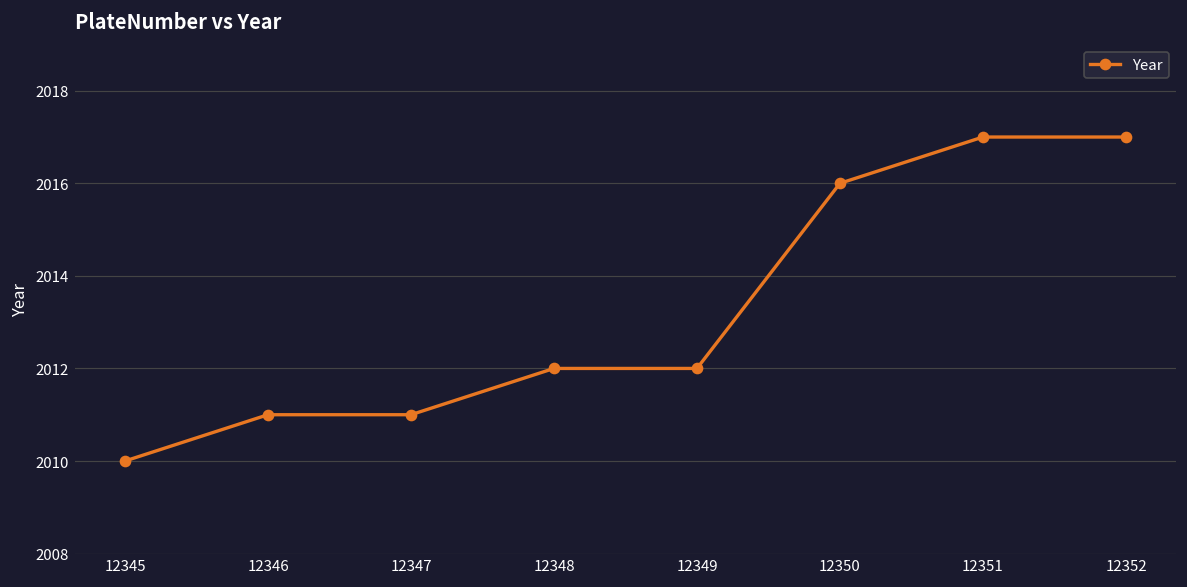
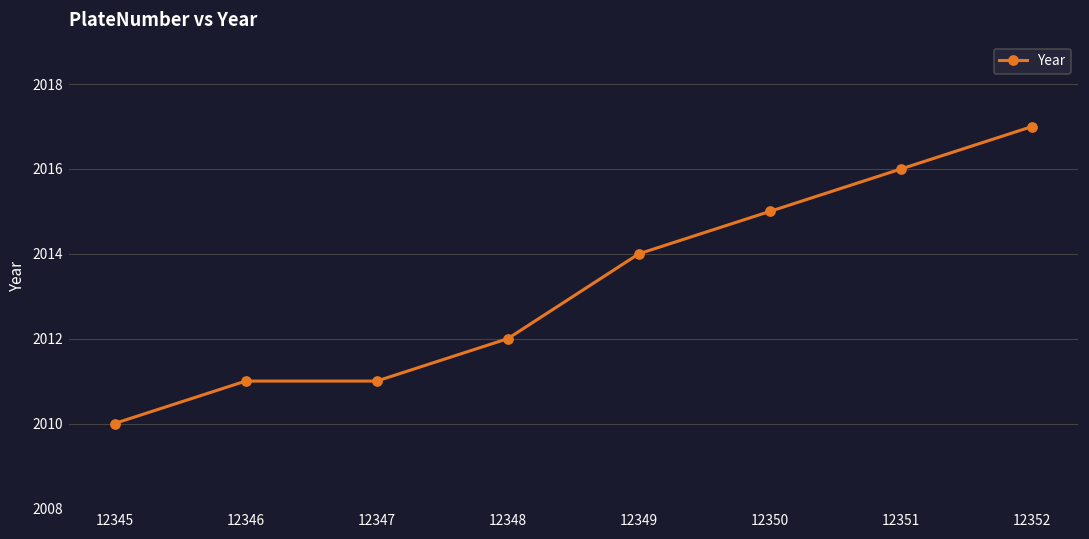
12349: 2012 -> 2014
12350: 2016 -> 2015
12351: 2017 -> 2016
